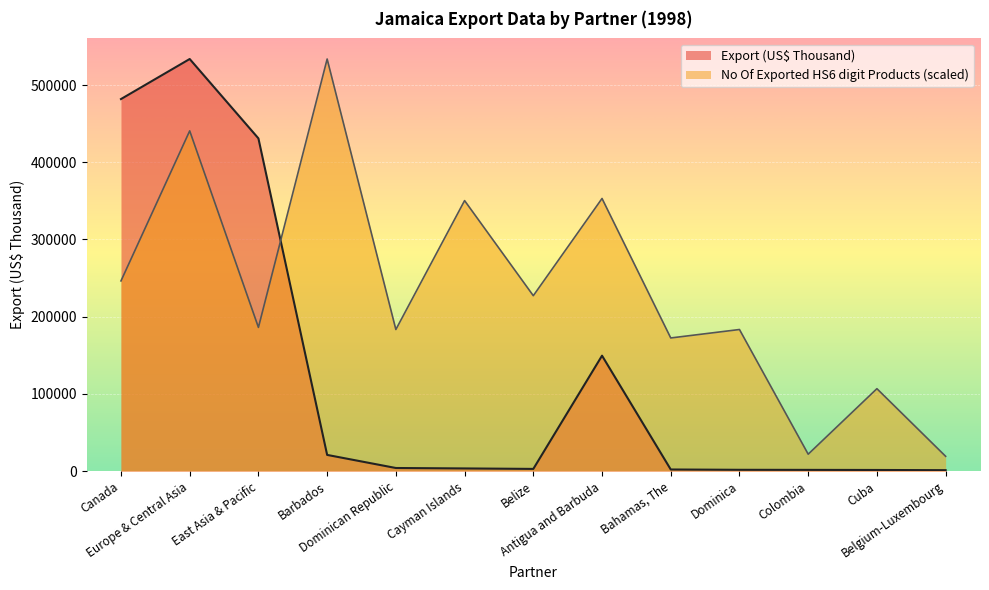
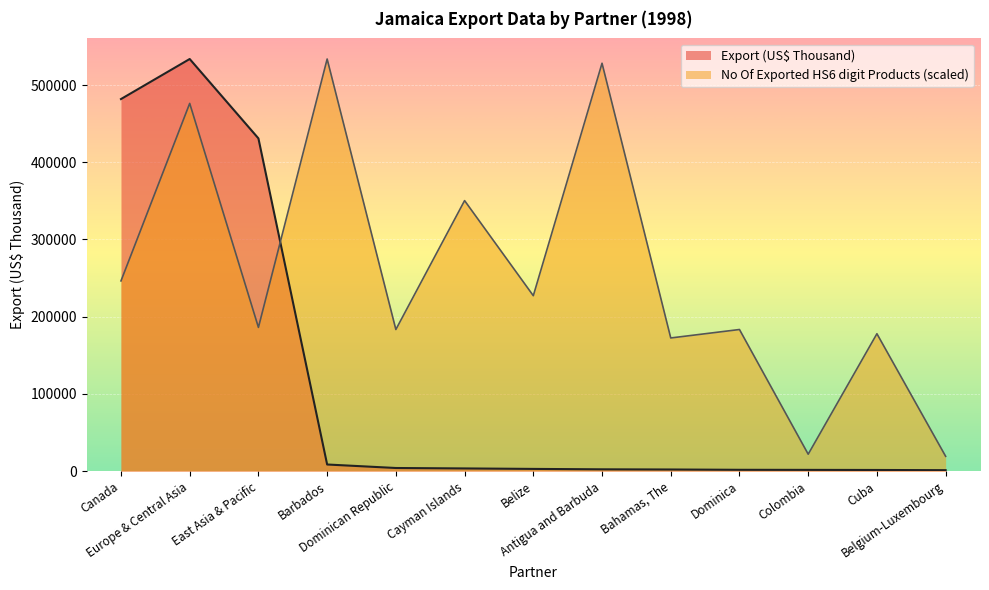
No Of Exported HS6 digit Products (scaled), Europe & Central Asia: 440000 -> 480000
Export (US$ Thousand), Barbados: 20000 -> 10000
Export (US$ Thousand), Antigua and Barbuda: 150000 -> 0
No Of Exported HS6 digit Products (scaled), Antigua and Barbuda: 350000 -> 530000
No Of Exported HS6 digit Products (scaled), Cuba: 110000 -> 180000
